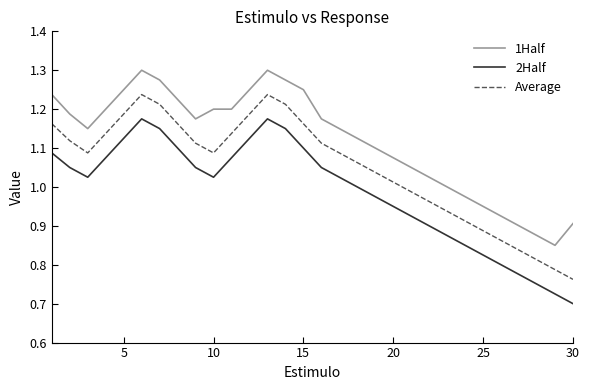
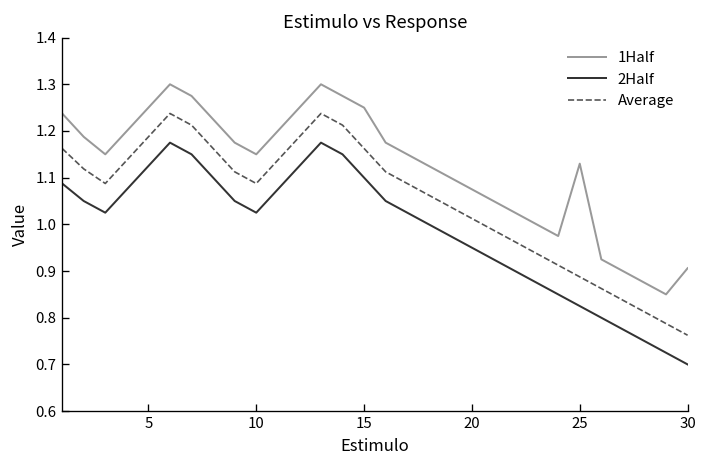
1Half, 10: 1.20 -> 1.15
1Half, 25: 0.95 -> 1.13
